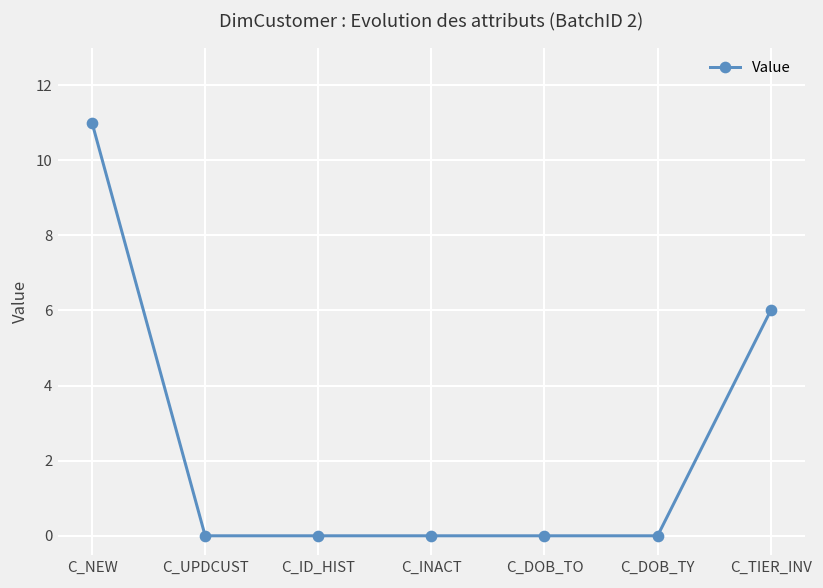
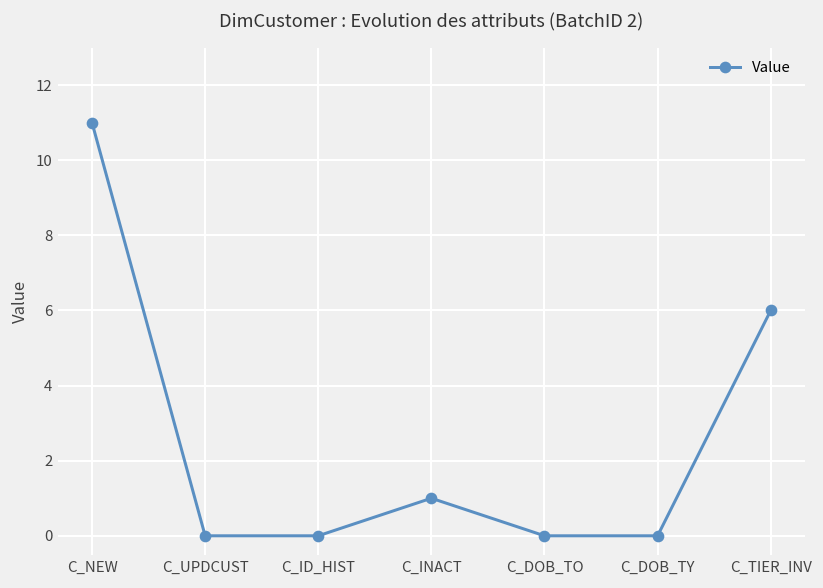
C_INACT: 0 -> 1
